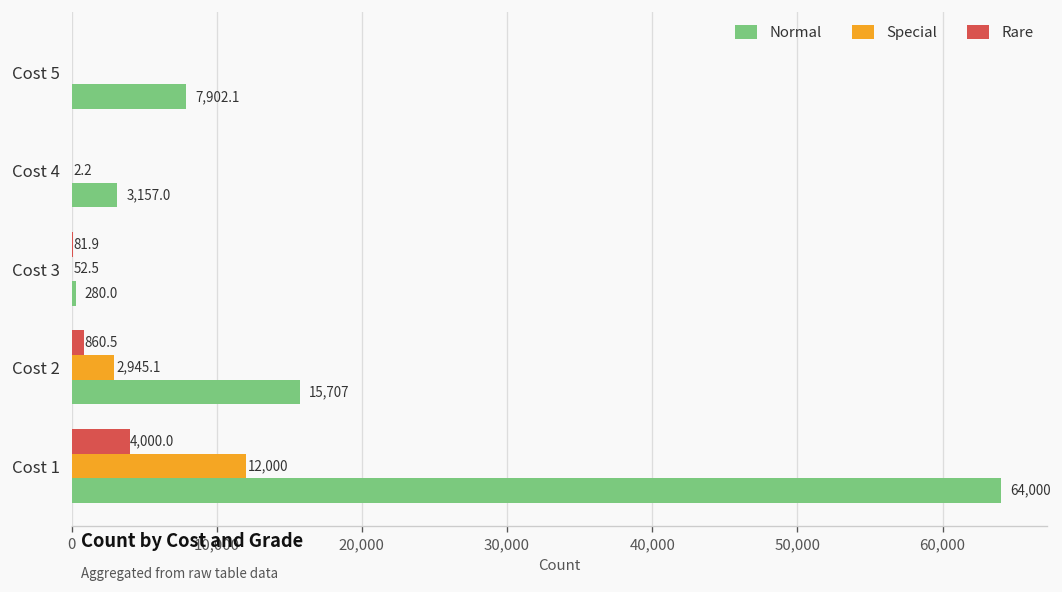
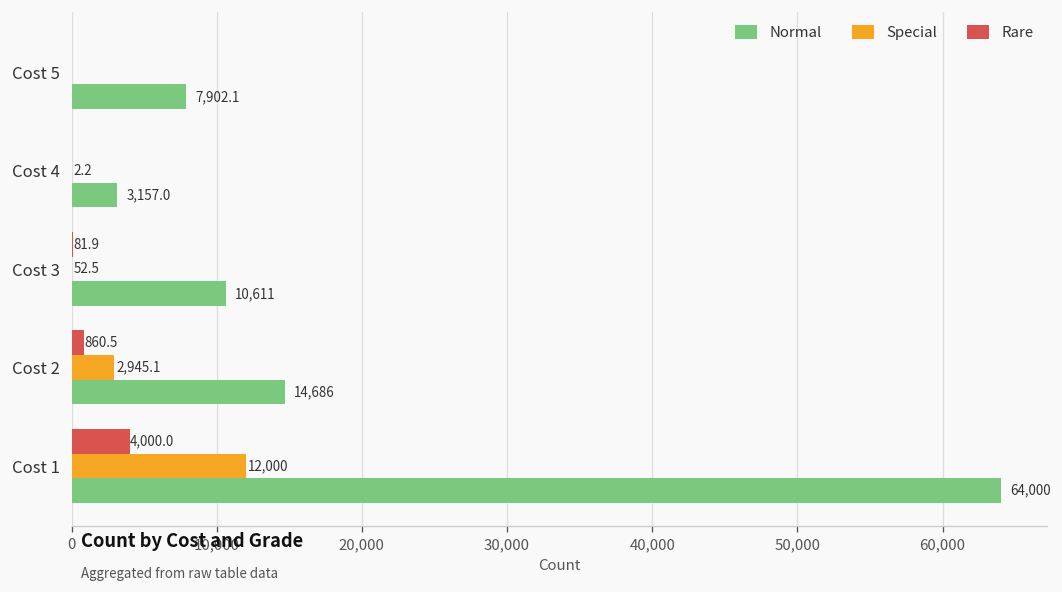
Normal, Cost 3: 280.0 -> 10,611
Normal, Cost 2: 15,707 -> 14,686
